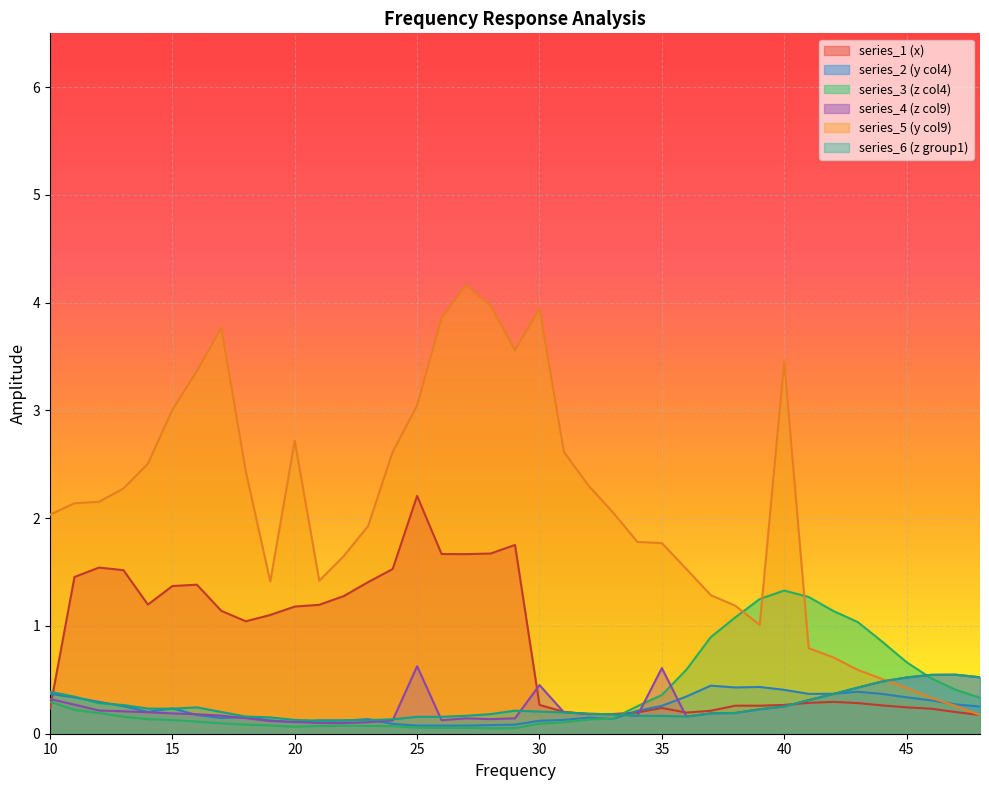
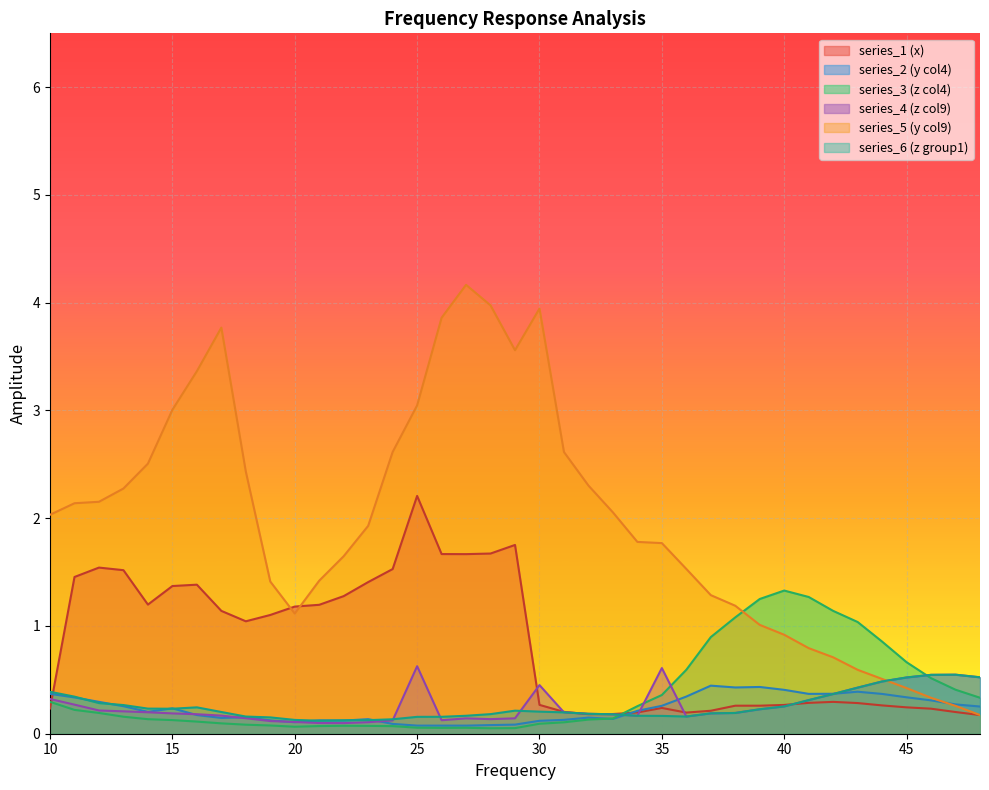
series_5 (y col9), 20: 2.72 -> 1.12
series_5 (y col9), 40: 3.45 -> 0.92
